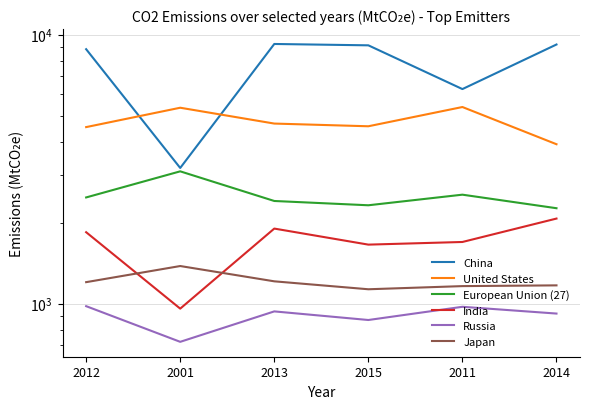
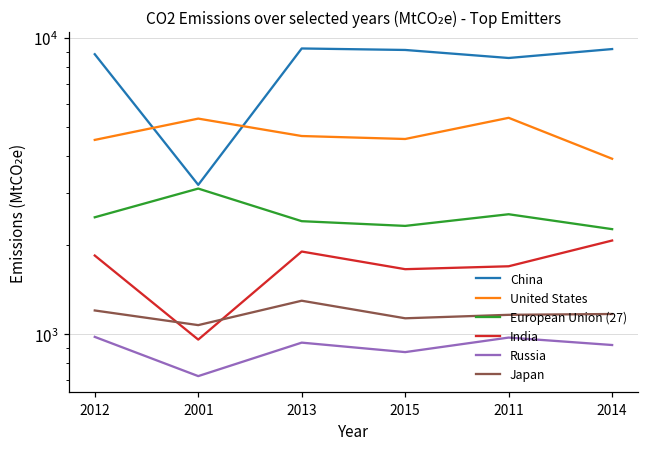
Japan, 2001: 1400 -> 1070
Japan, 2013: 1200 -> 1300
China, 2011: 6300 -> 8600
